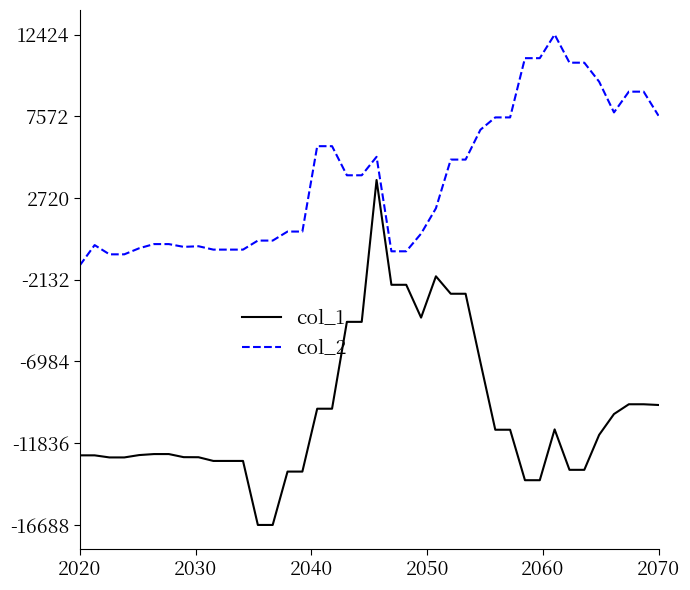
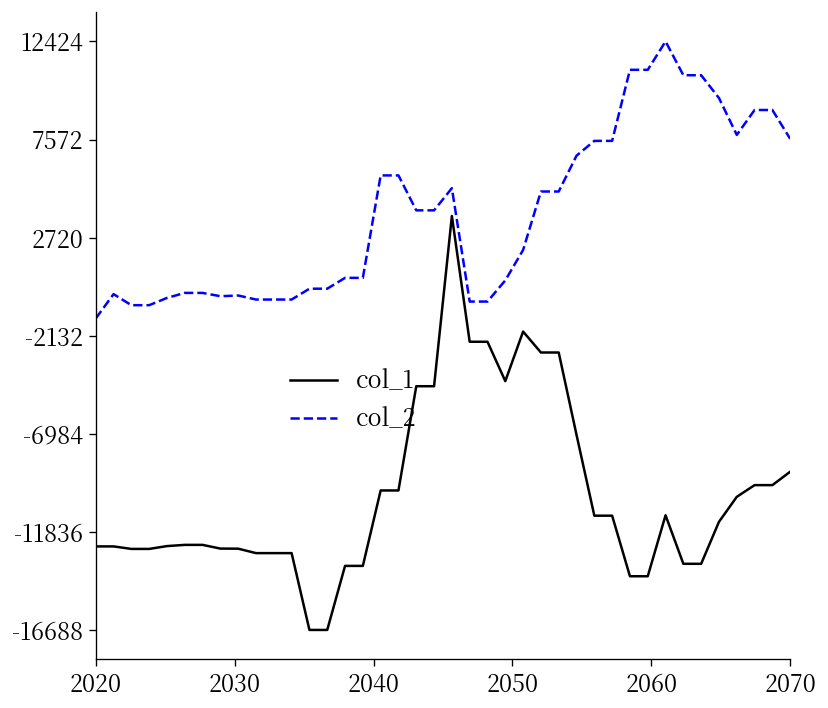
col_1, 2070: -9600 -> -8900
